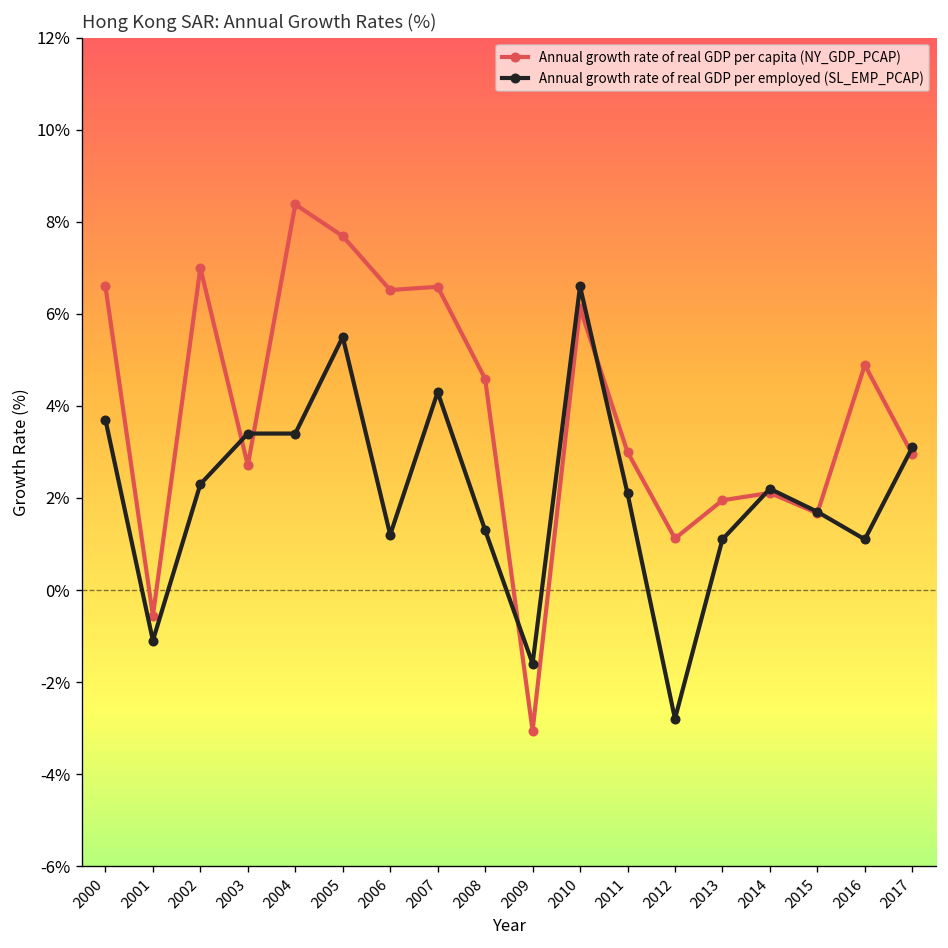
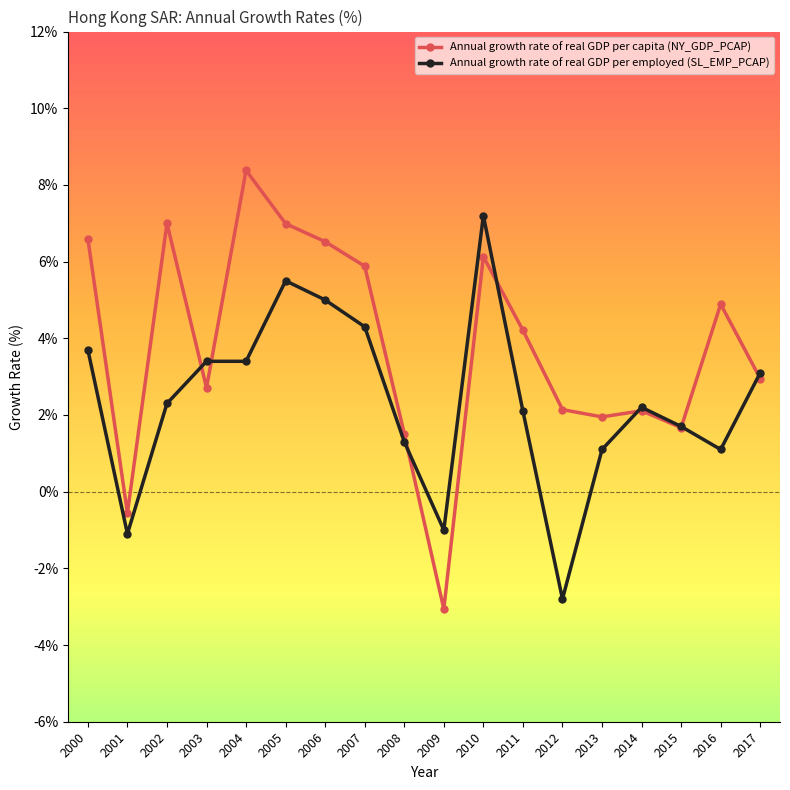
Annual growth rate of real GDP per capita (NY_GDP_PCAP), 2005: 7.7% -> 7.0%
Annual growth rate of real GDP per employed (SL_EMP_PCAP), 2006: 1.2% -> 5.0%
Annual growth rate of real GDP per capita (NY_GDP_PCAP), 2007: 6.6% -> 5.9%
Annual growth rate of real GDP per capita (NY_GDP_PCAP), 2008: 4.6% -> 1.5%
Annual growth rate of real GDP per employed (SL_EMP_PCAP), 2009: -1.6% -> -1.0%
Annual growth rate of real GDP per employed (SL_EMP_PCAP), 2010: 6.6% -> 7.2%
Annual growth rate of real GDP per capita (NY_GDP_PCAP), 2011: 3.0% -> 4.2%
Annual growth rate of real GDP per capita (NY_GDP_PCAP), 2012: 1.1% -> 2.1%
